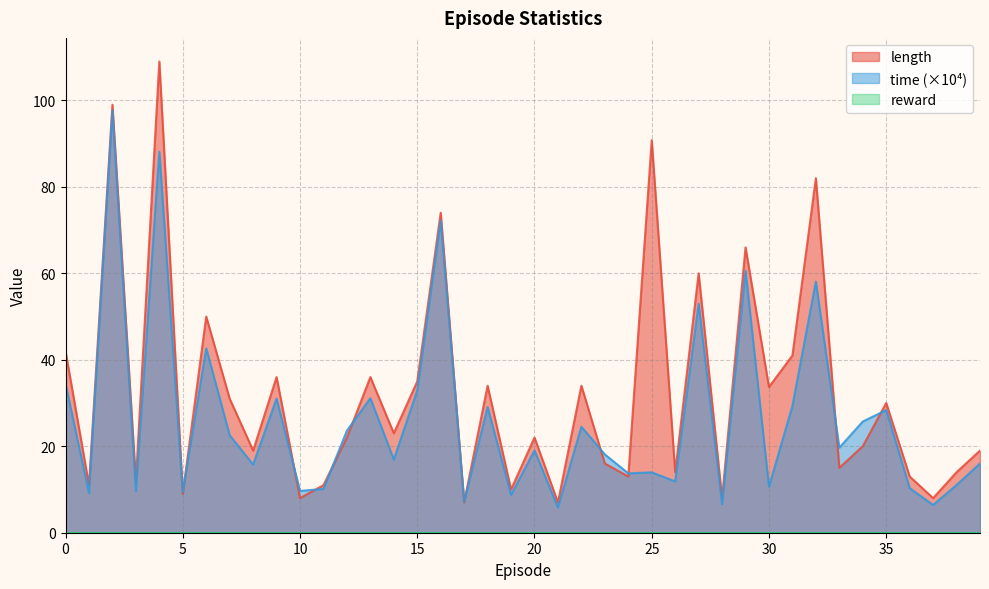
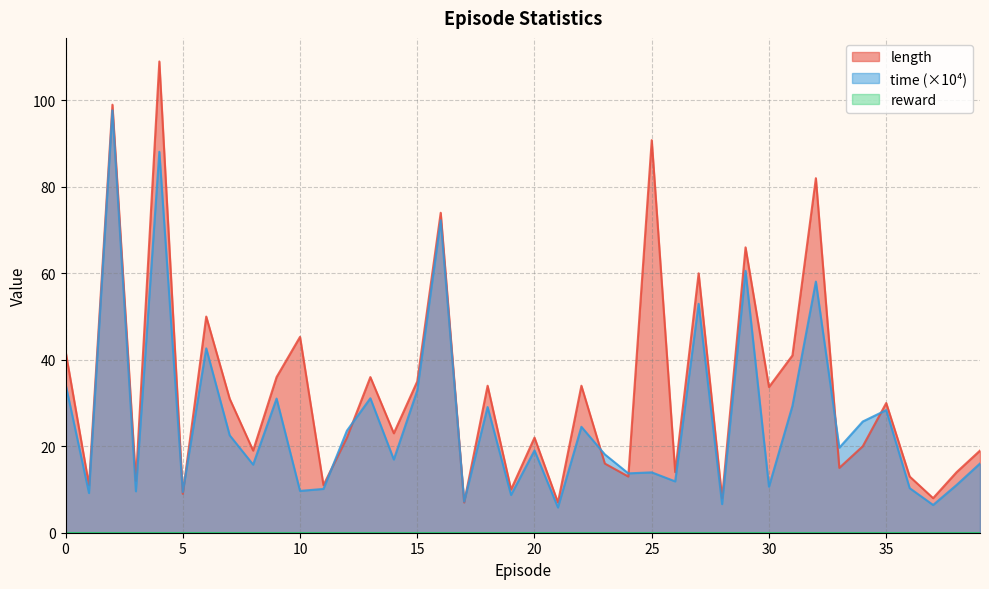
length, 10: 8 -> 45
